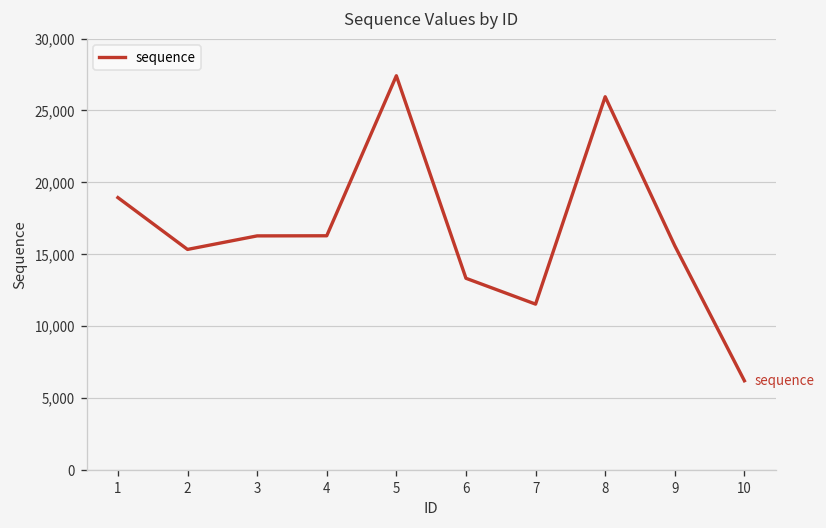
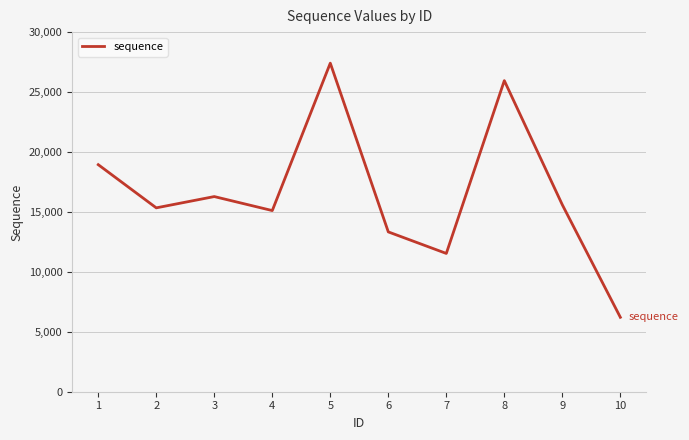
4: 16,300 -> 15,100
